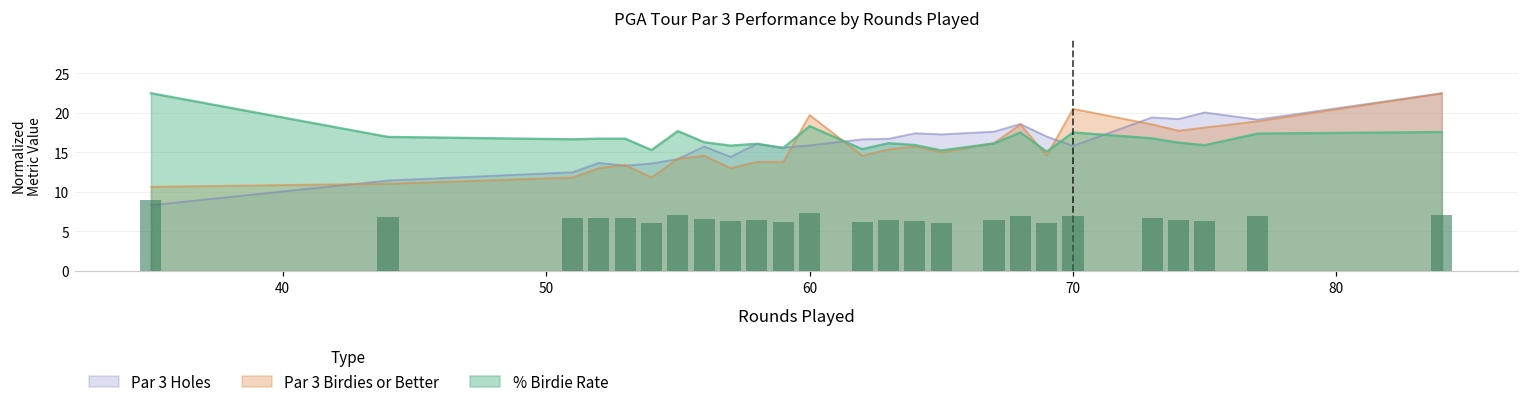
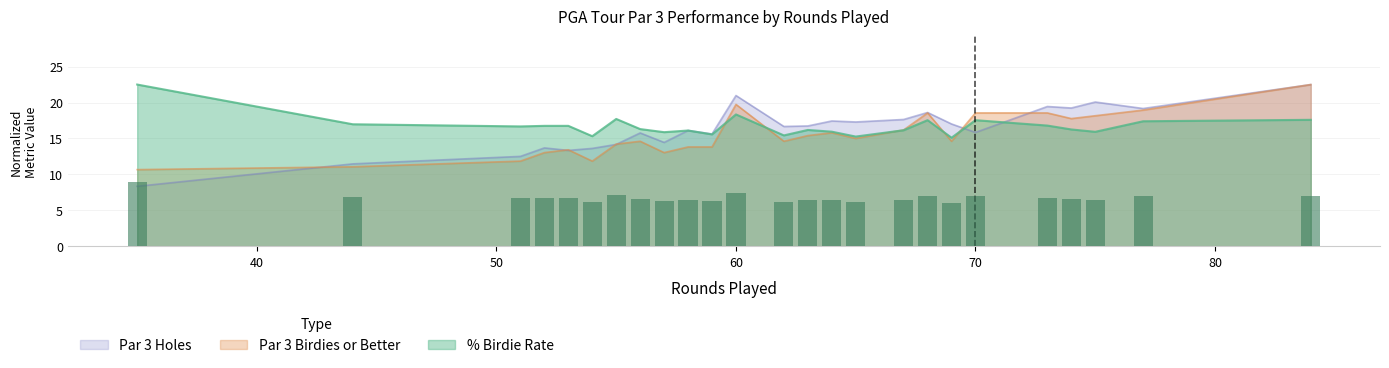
Par 3 Holes, 60: 16 -> 21
Par 3 Birdies or Better, 70: 21 -> 19
